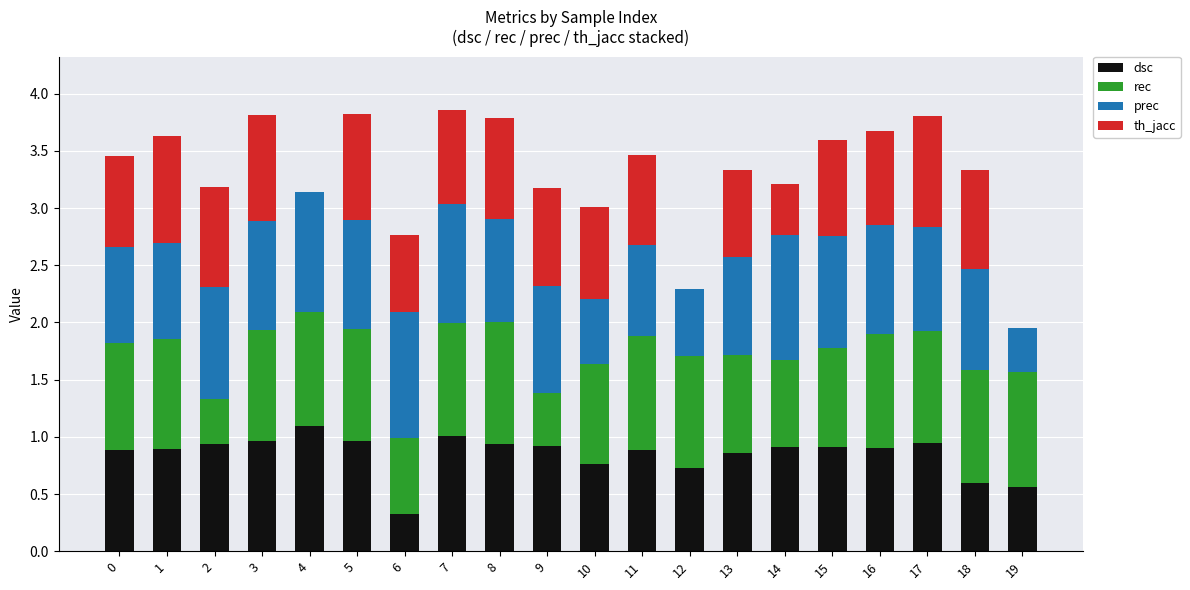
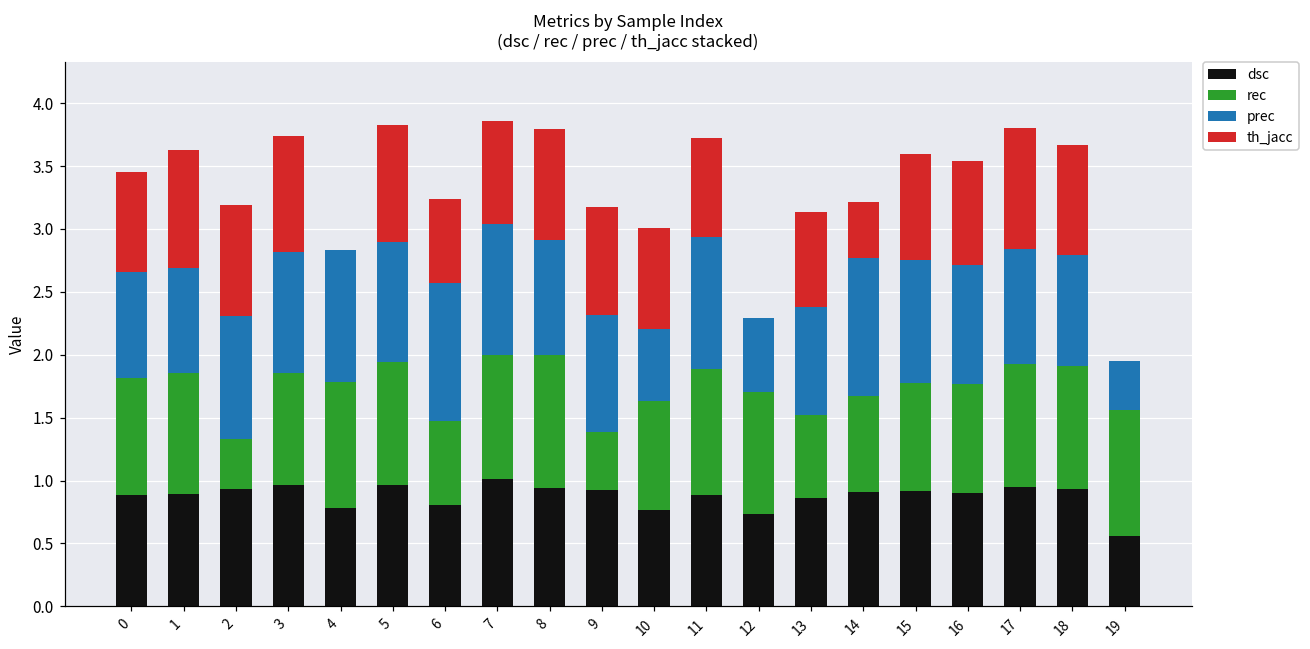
rec, 3: 0.97 -> 0.89
dsc, 4: 1.09 -> 0.78
dsc, 6: 0.32 -> 0.80
prec, 11: 0.79 -> 1.05
rec, 13: 0.86 -> 0.66
rec, 16: 1.00 -> 0.86
dsc, 18: 0.60 -> 0.93
